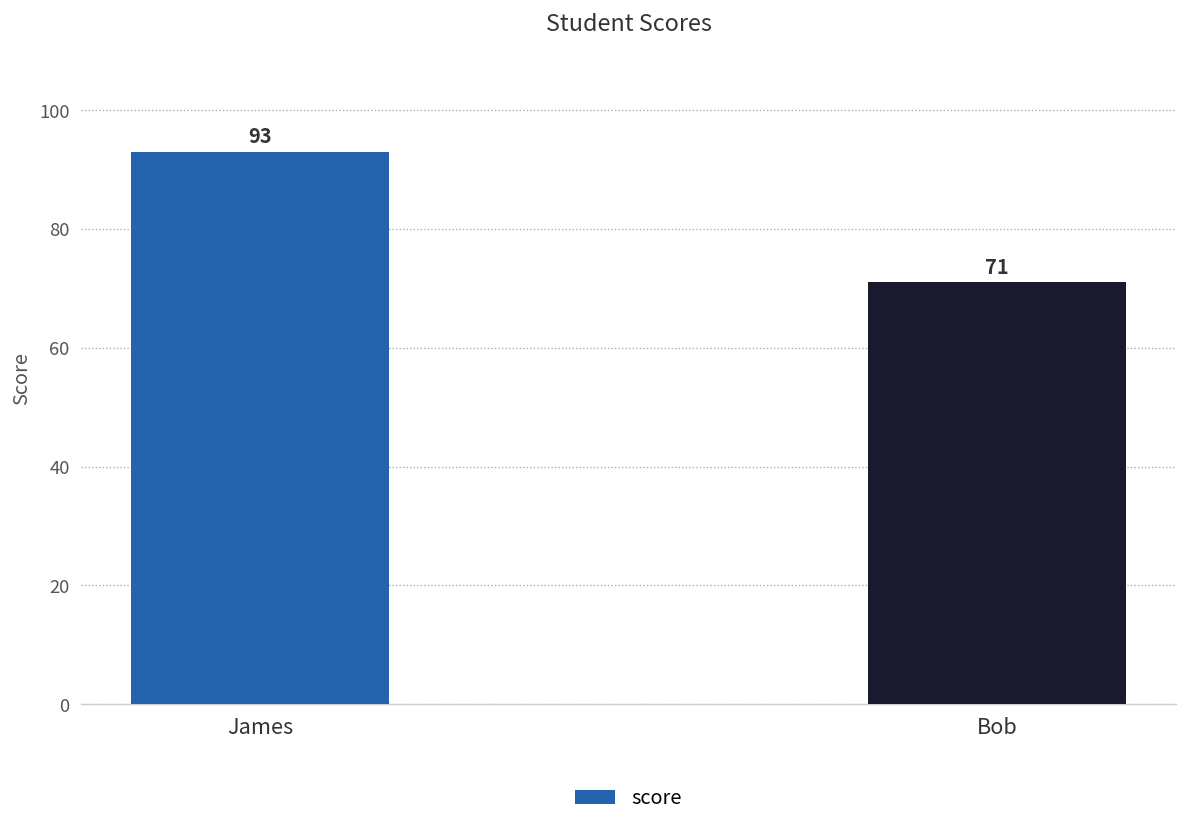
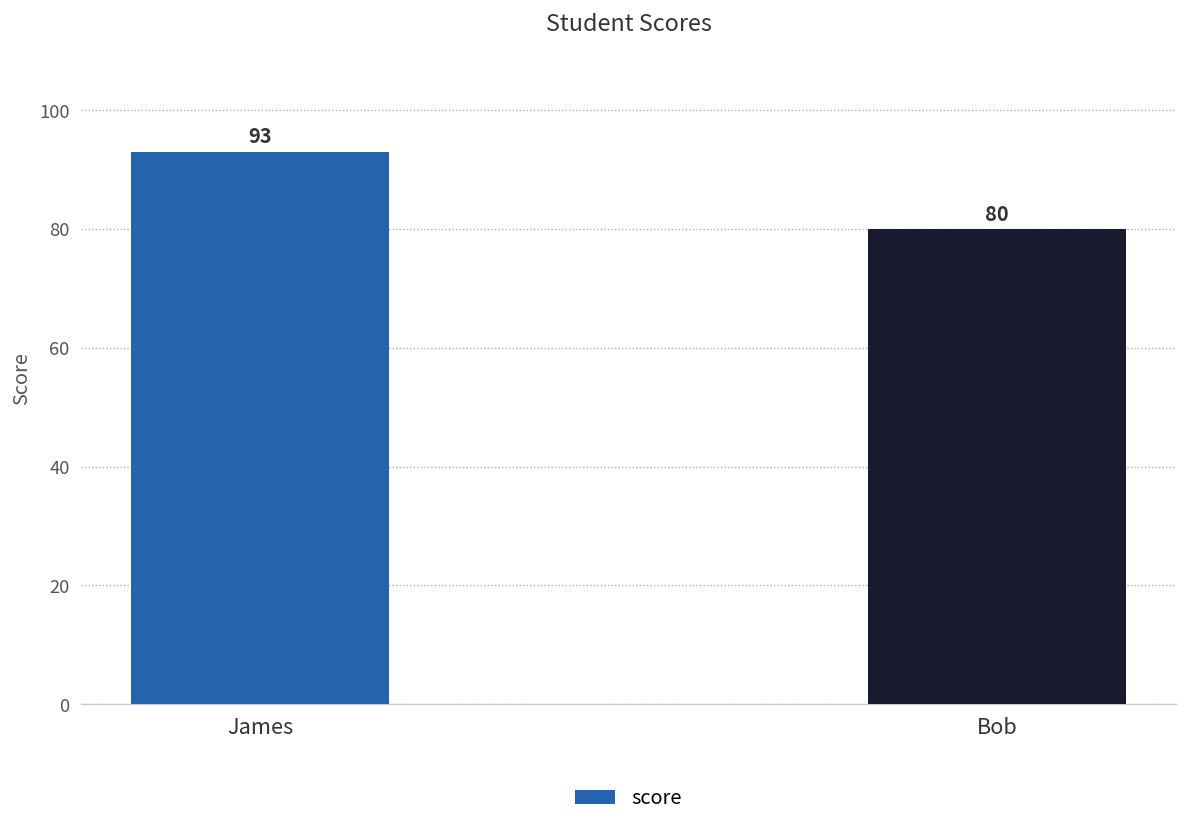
Bob: 71 -> 80
